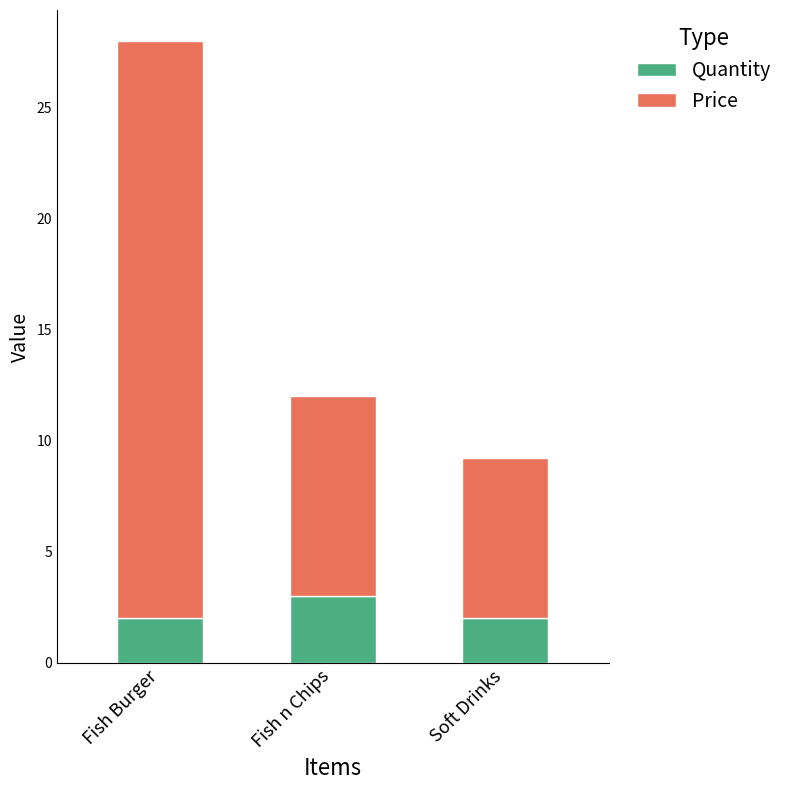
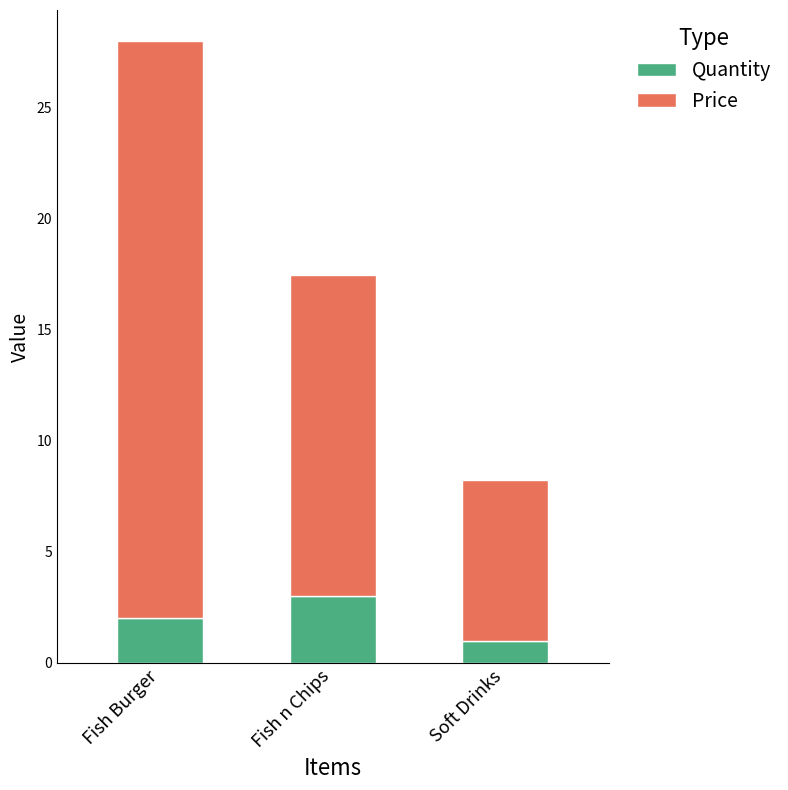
Price, Fish n Chips: 9.0 -> 14.5
Quantity, Soft Drinks: 2 -> 1
